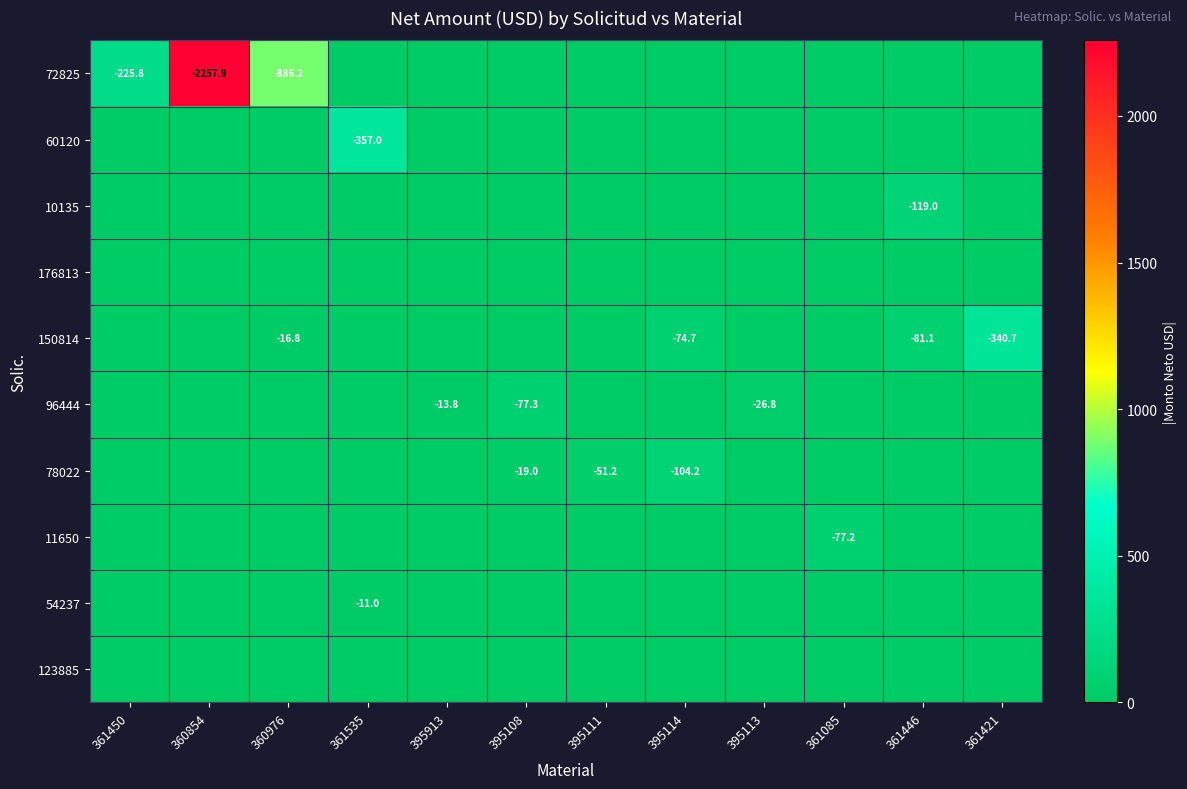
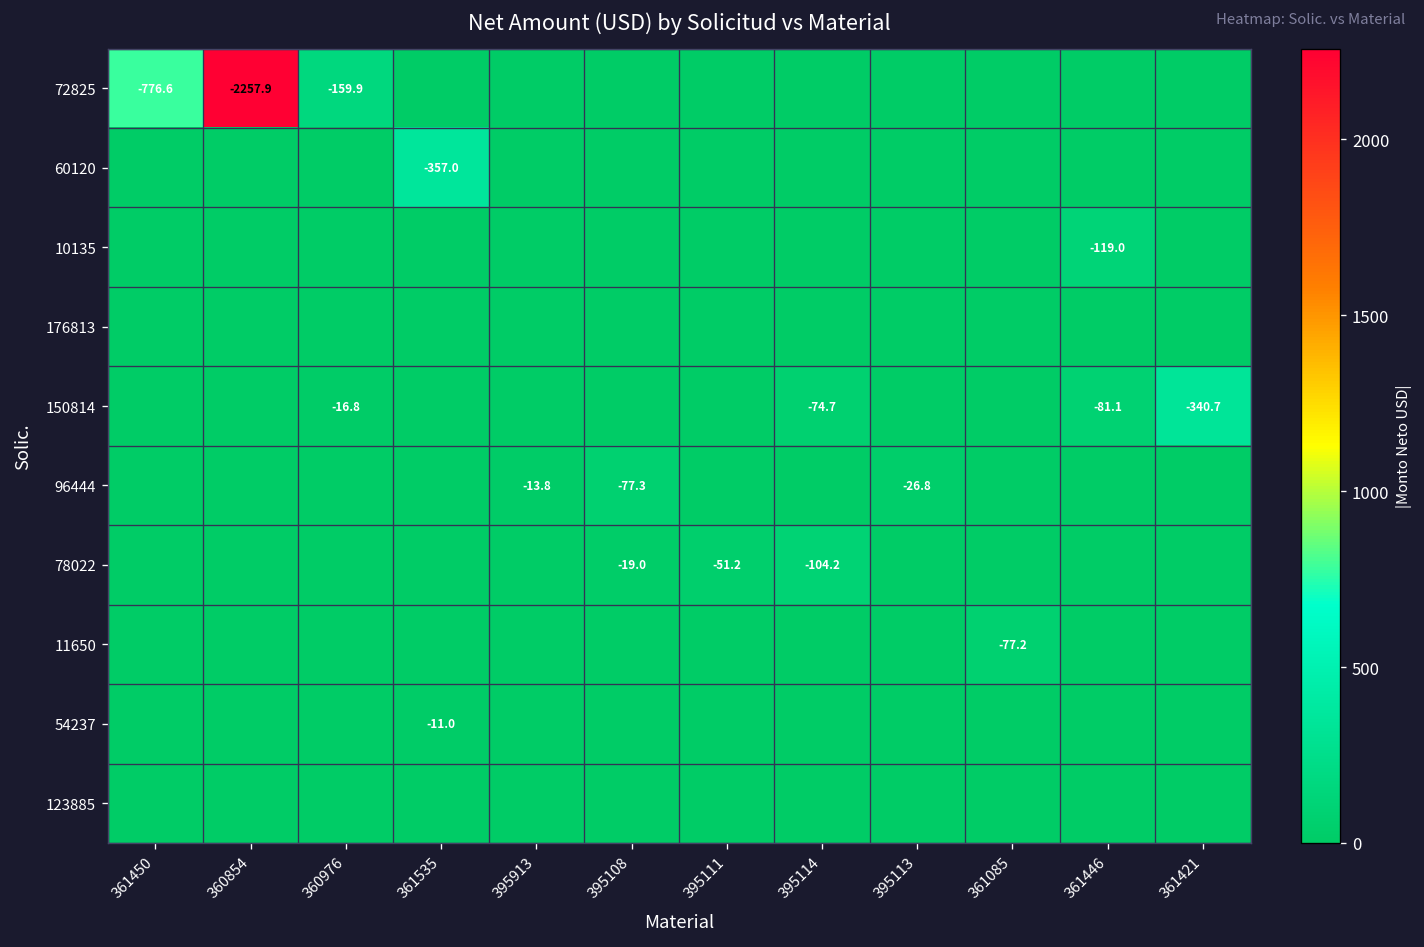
72825, 361450: -225.8 -> -776.6
72825, 360976: -886.2 -> -159.9
